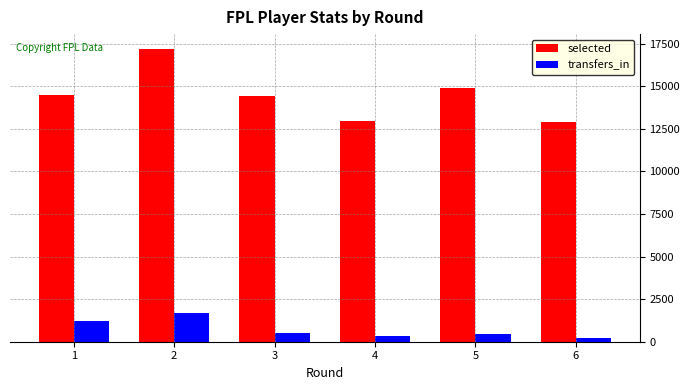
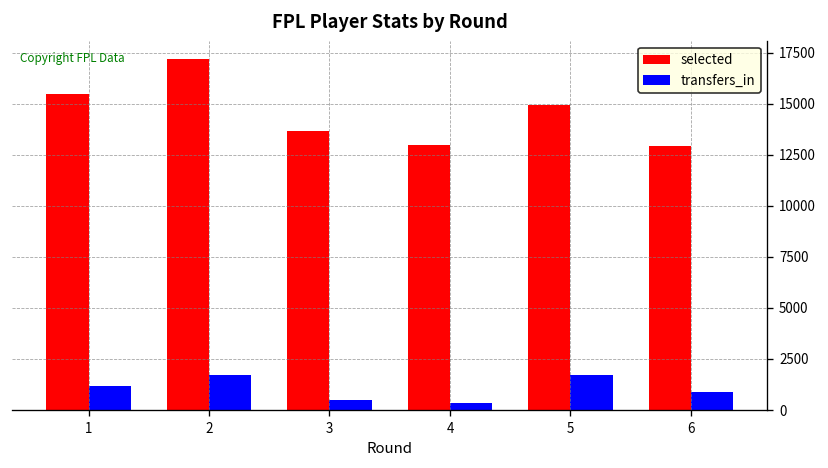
selected, 1: 14500 -> 15500
selected, 3: 14500 -> 13700
transfers_in, 5: 400 -> 1700
transfers_in, 6: 200 -> 900
